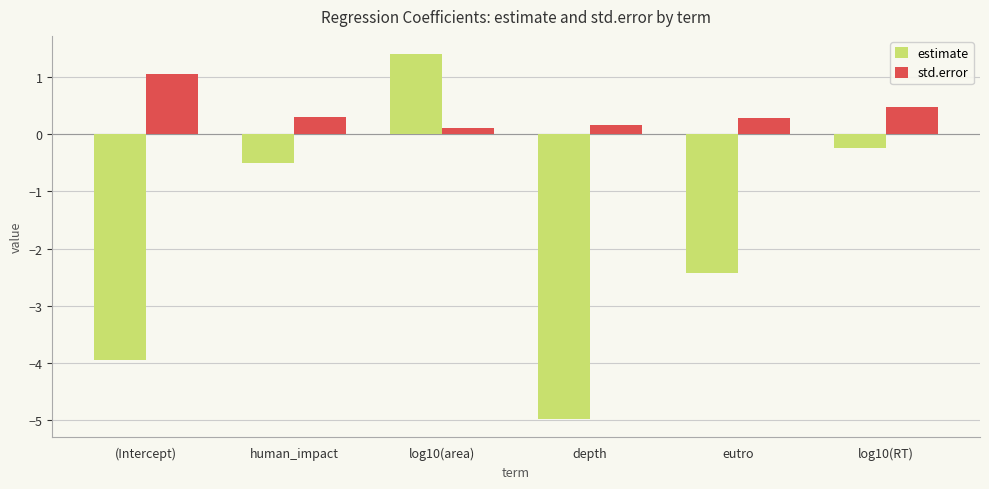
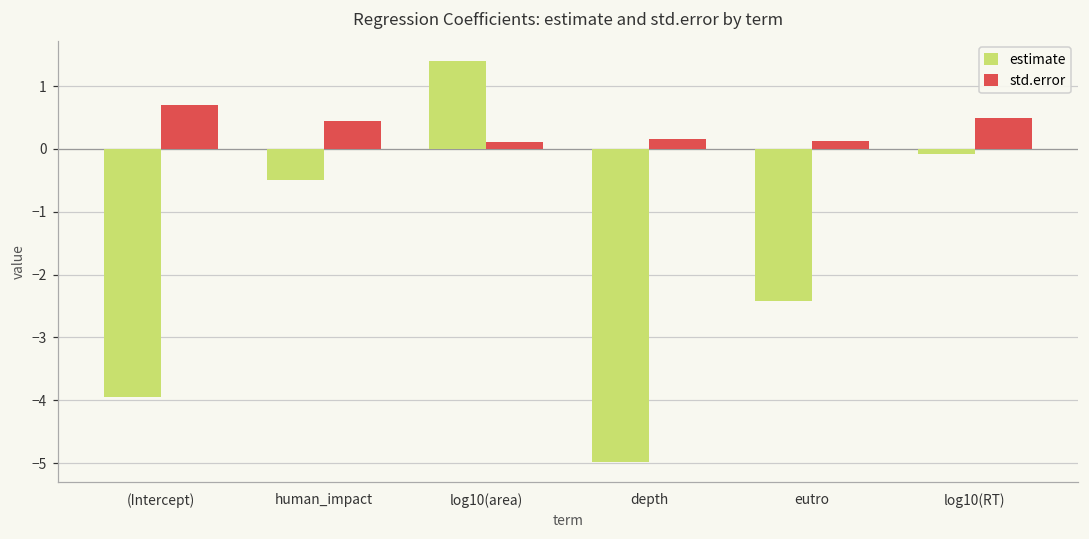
std.error, (Intercept): 1.1 -> 0.7
std.error, human_impact: 0.3 -> 0.5
std.error, eutro: 0.3 -> 0.1
estimate, log10(RT): -0.2 -> -0.1
